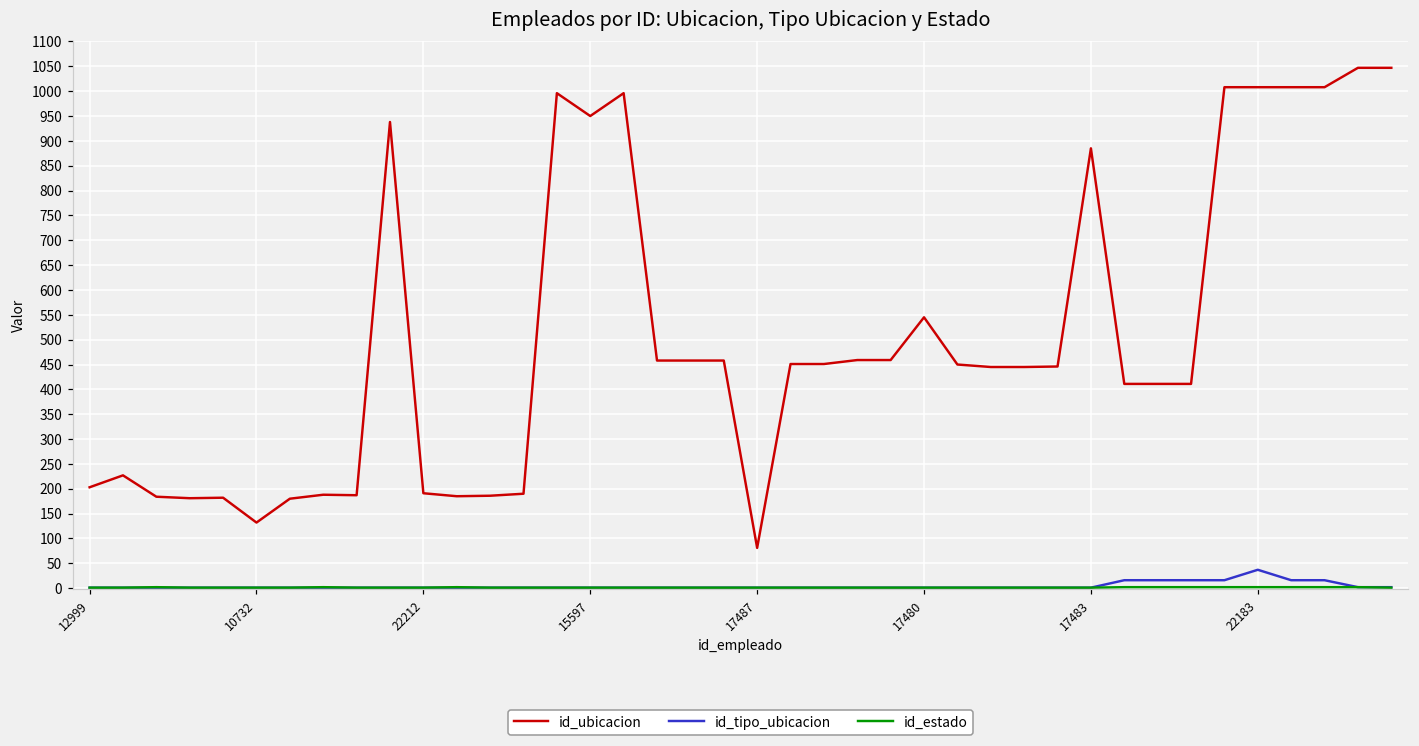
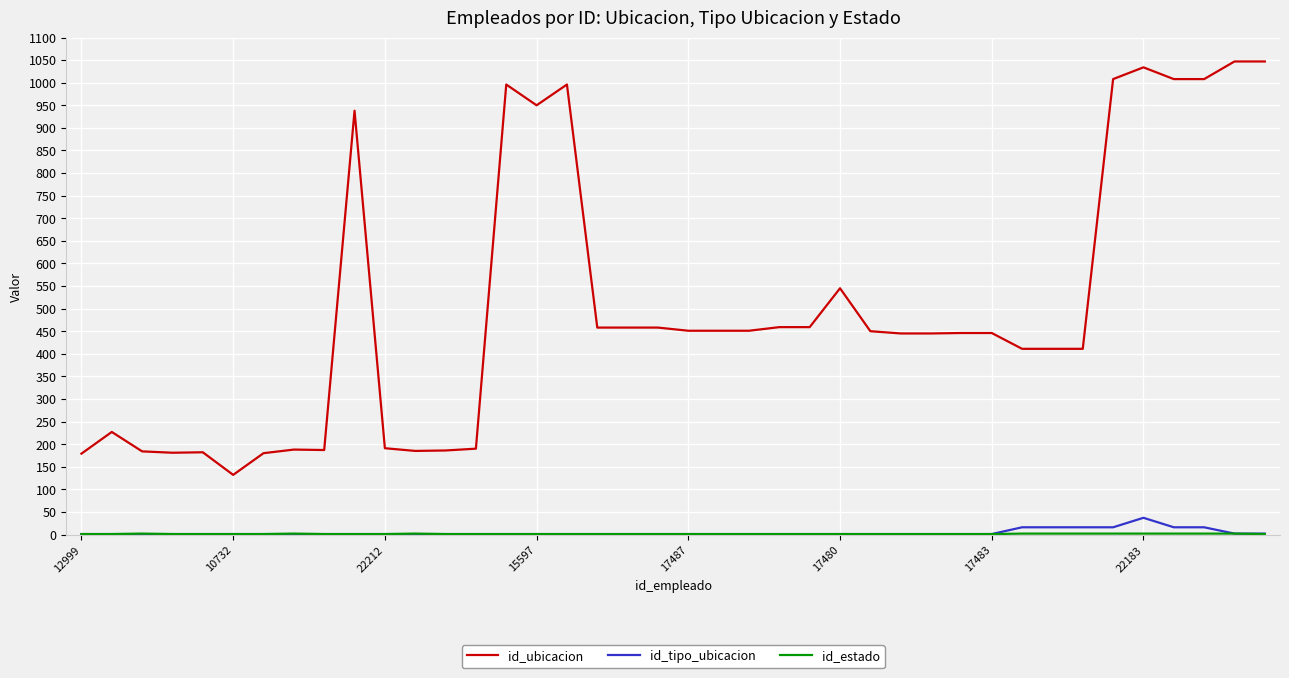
id_ubicacion, 12999: 200 -> 180
id_ubicacion, 17487: 80 -> 450
id_ubicacion, 17483: 890 -> 450
id_ubicacion, 22183: 1010 -> 1030
